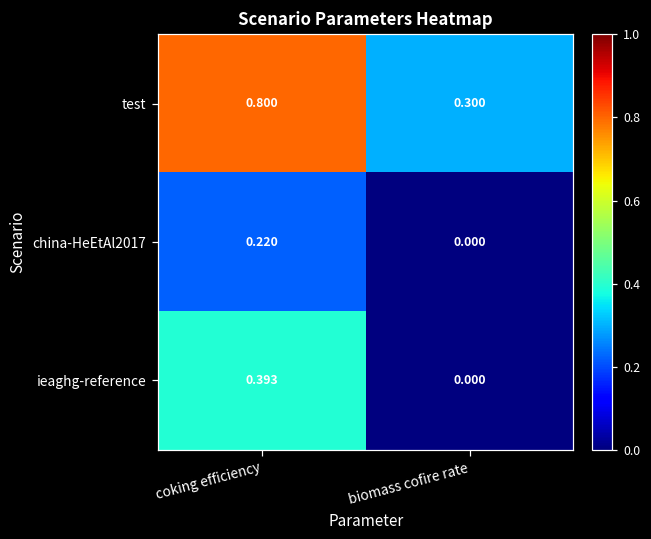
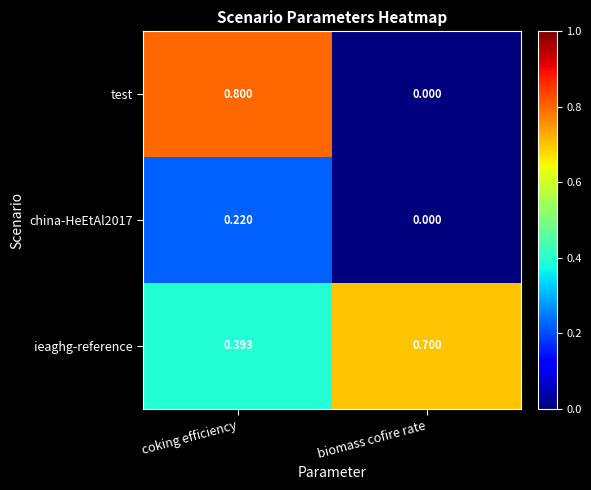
test, biomass cofire rate: 0.300 -> 0.000
ieaghg-reference, biomass cofire rate: 0.000 -> 0.700
